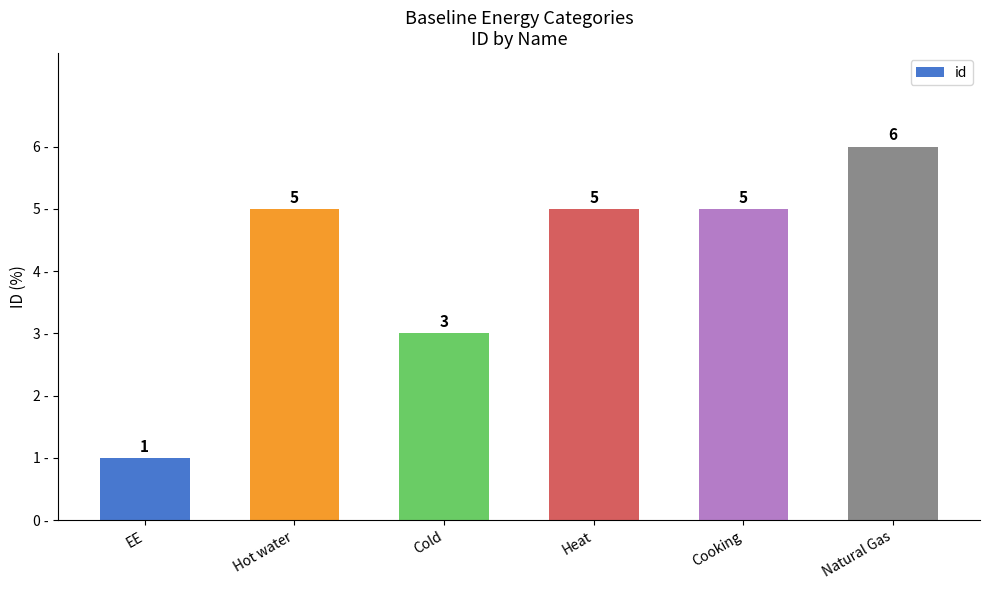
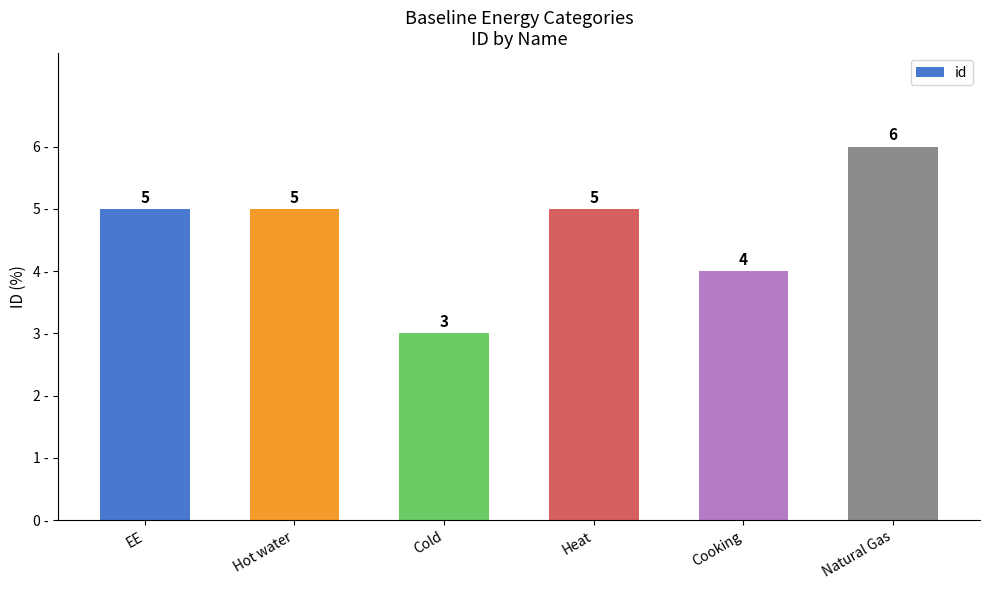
EE: 1 -> 5
Cooking: 5 -> 4
